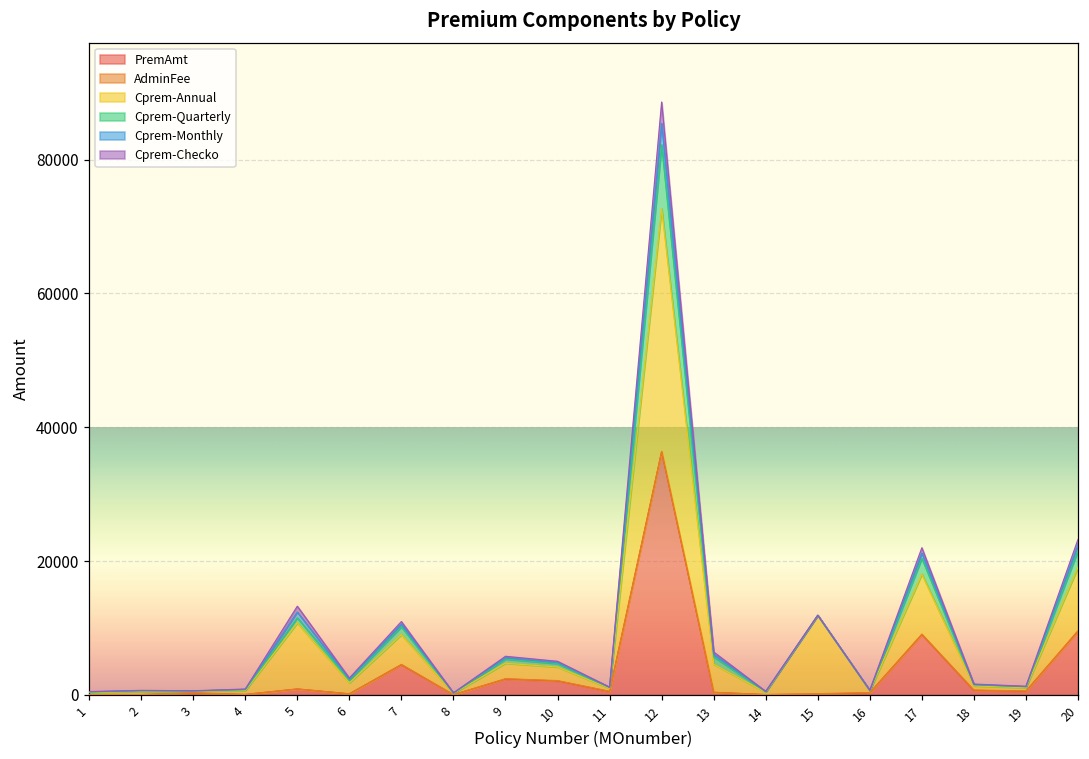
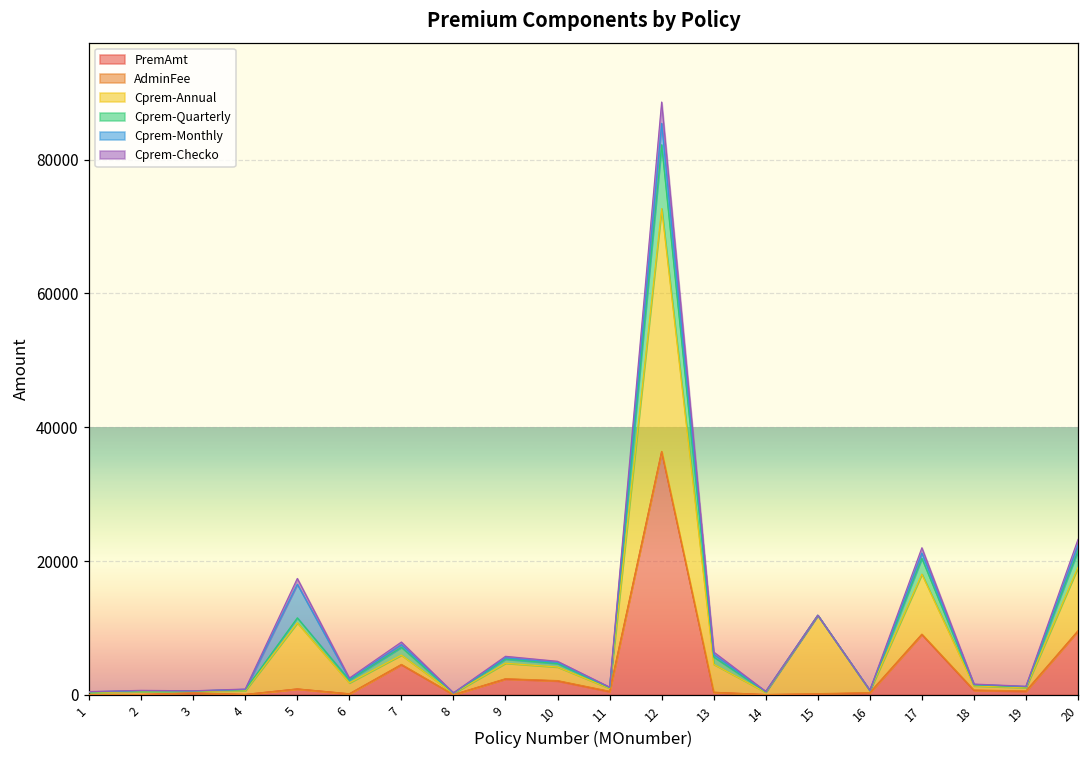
Cprem-Monthly, 5: 1000 -> 5000
Cprem-Annual, 7: 4000 -> 1000
